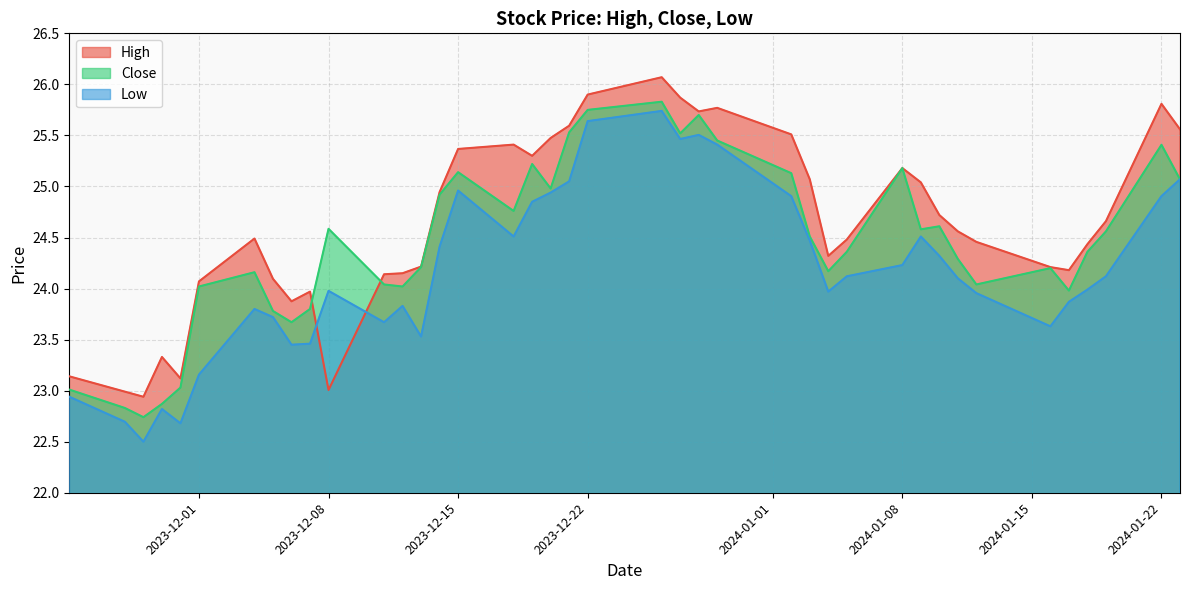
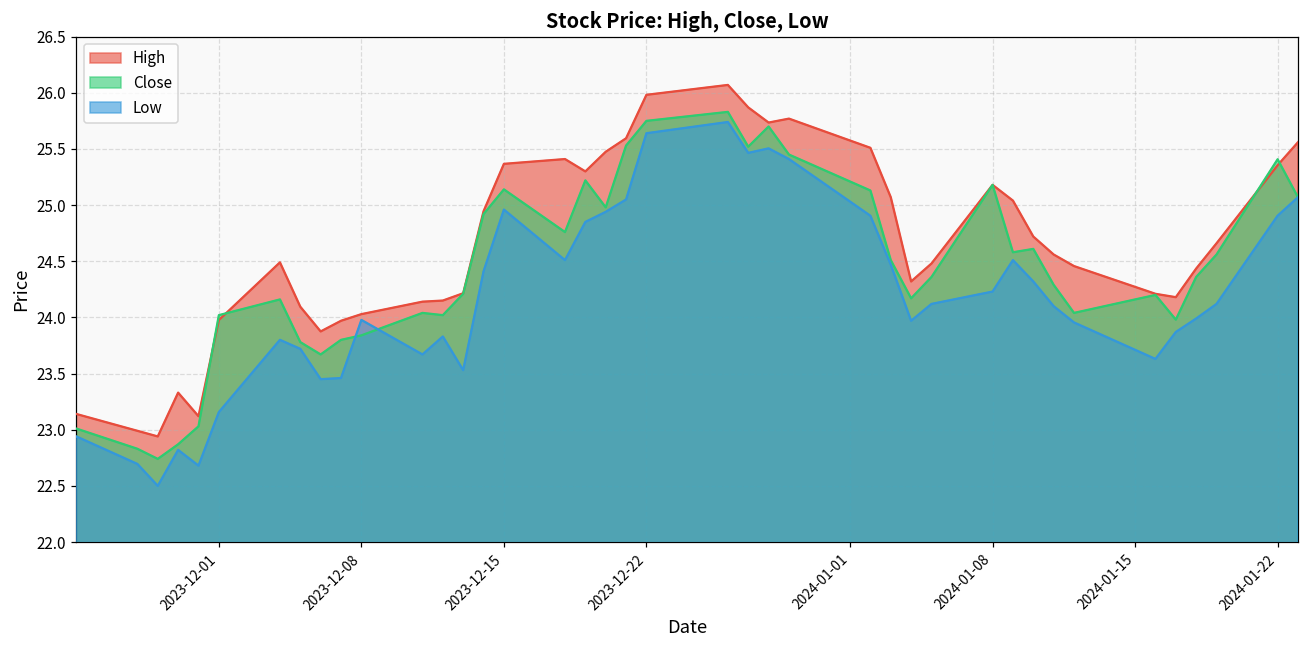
High, 2023-12-01: 24.07 -> 23.98
High, 2023-12-08: 23.01 -> 24.03
Close, 2023-12-08: 24.59 -> 23.84
High, 2023-12-22: 25.90 -> 25.98
High, 2024-01-22: 25.81 -> 25.35
